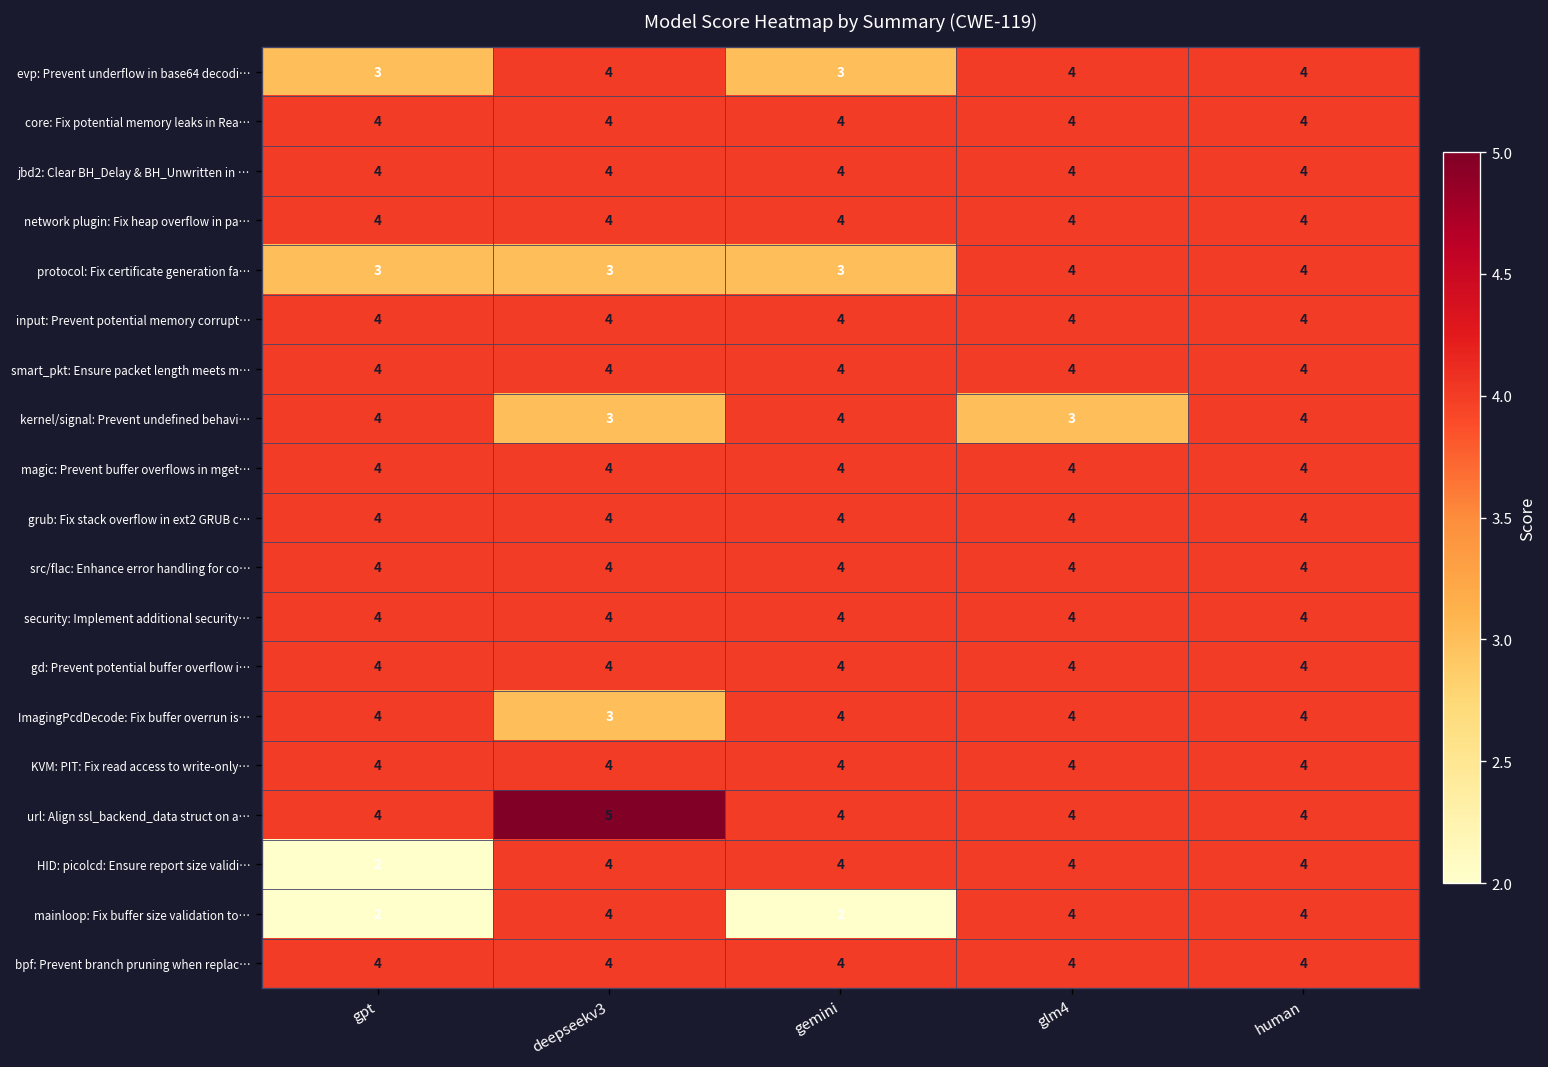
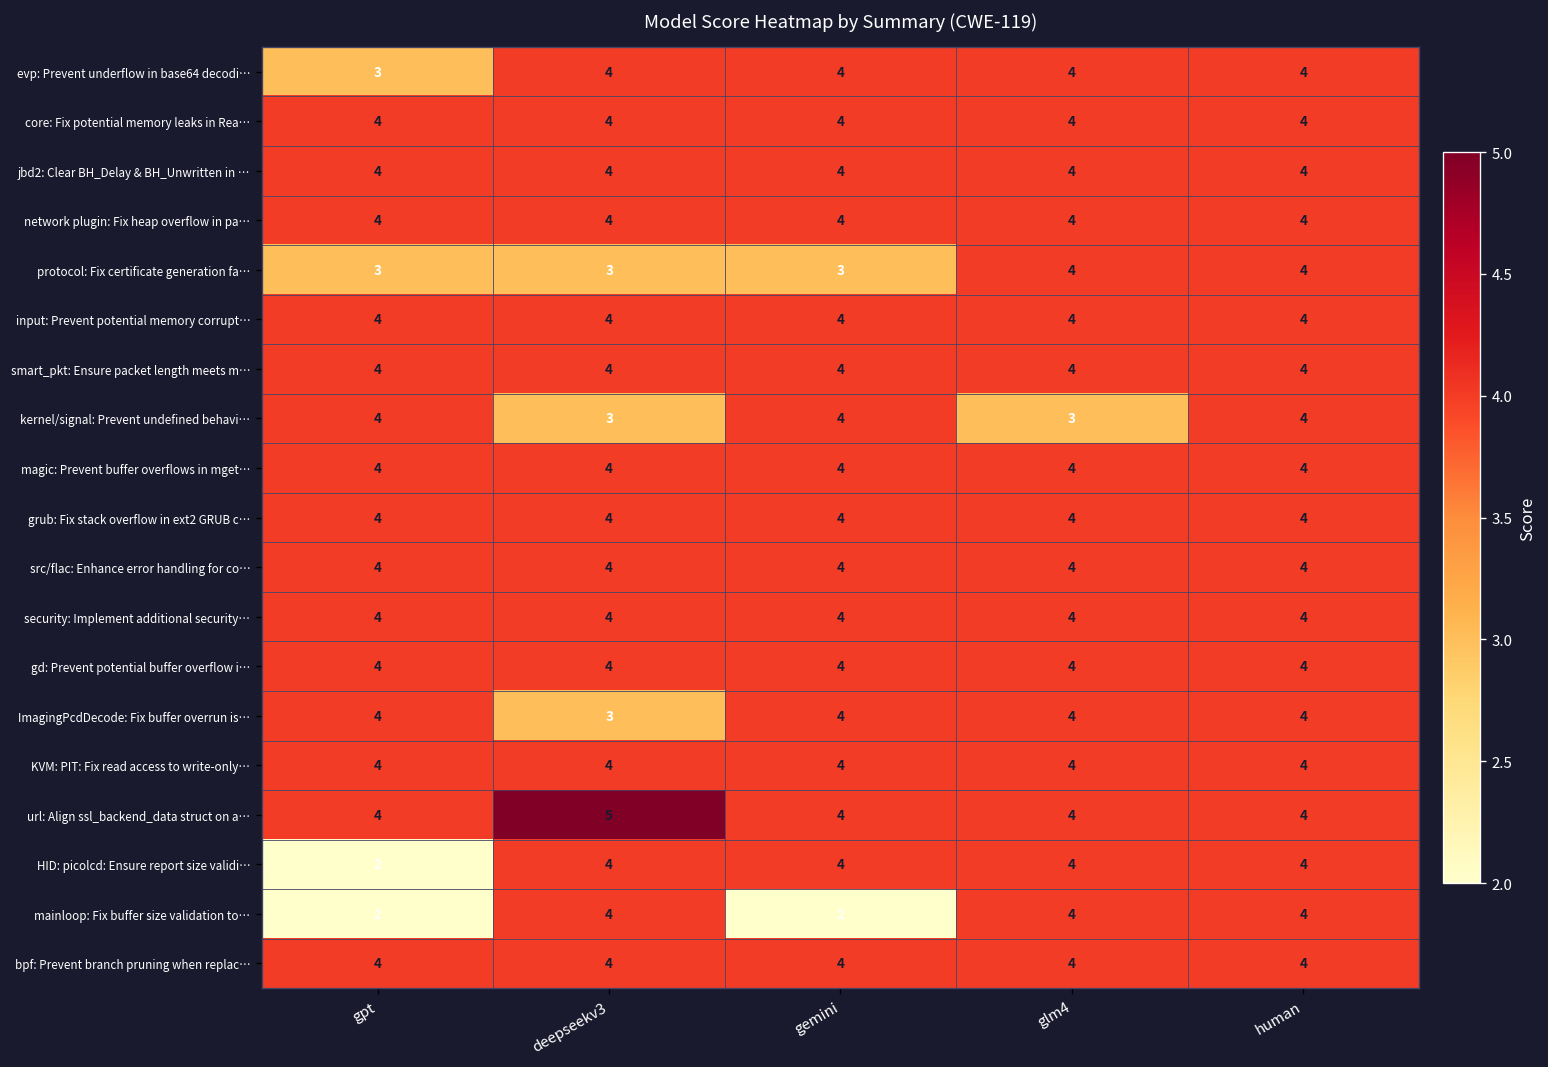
evp: Prevent underflow in base64 decodi…, gemini: 3 -> 4
